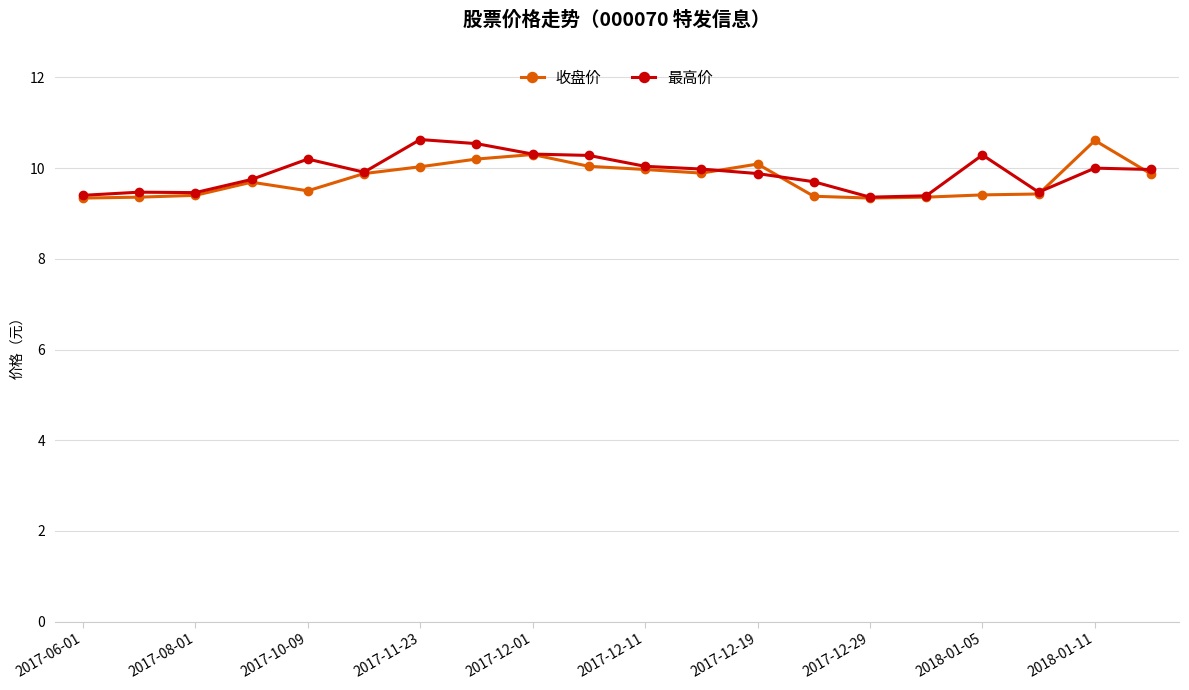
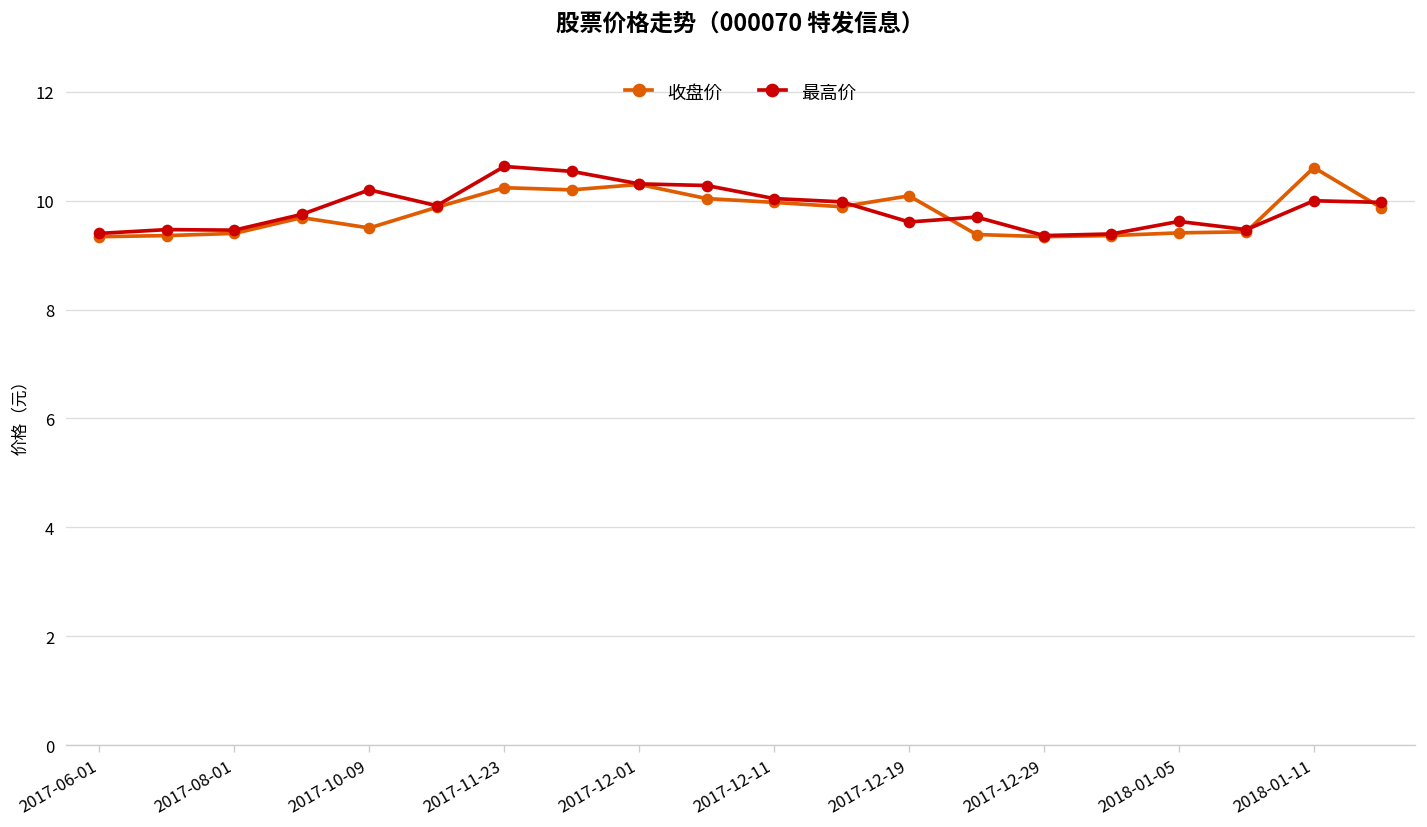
收盘价, 2017-11-23: 10.0 -> 10.2
最高价, 2017-12-19: 9.9 -> 9.6
最高价, 2018-01-05: 10.3 -> 9.6
